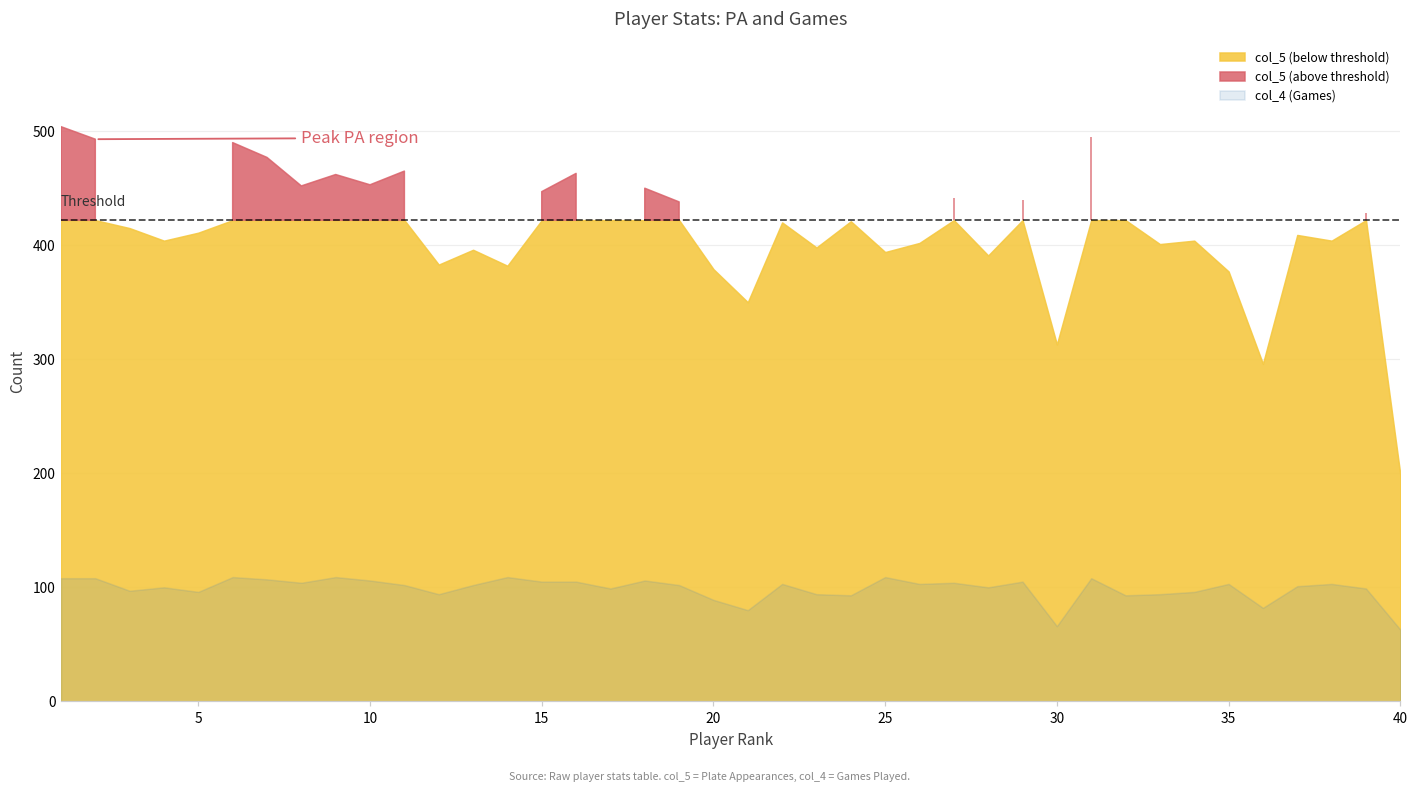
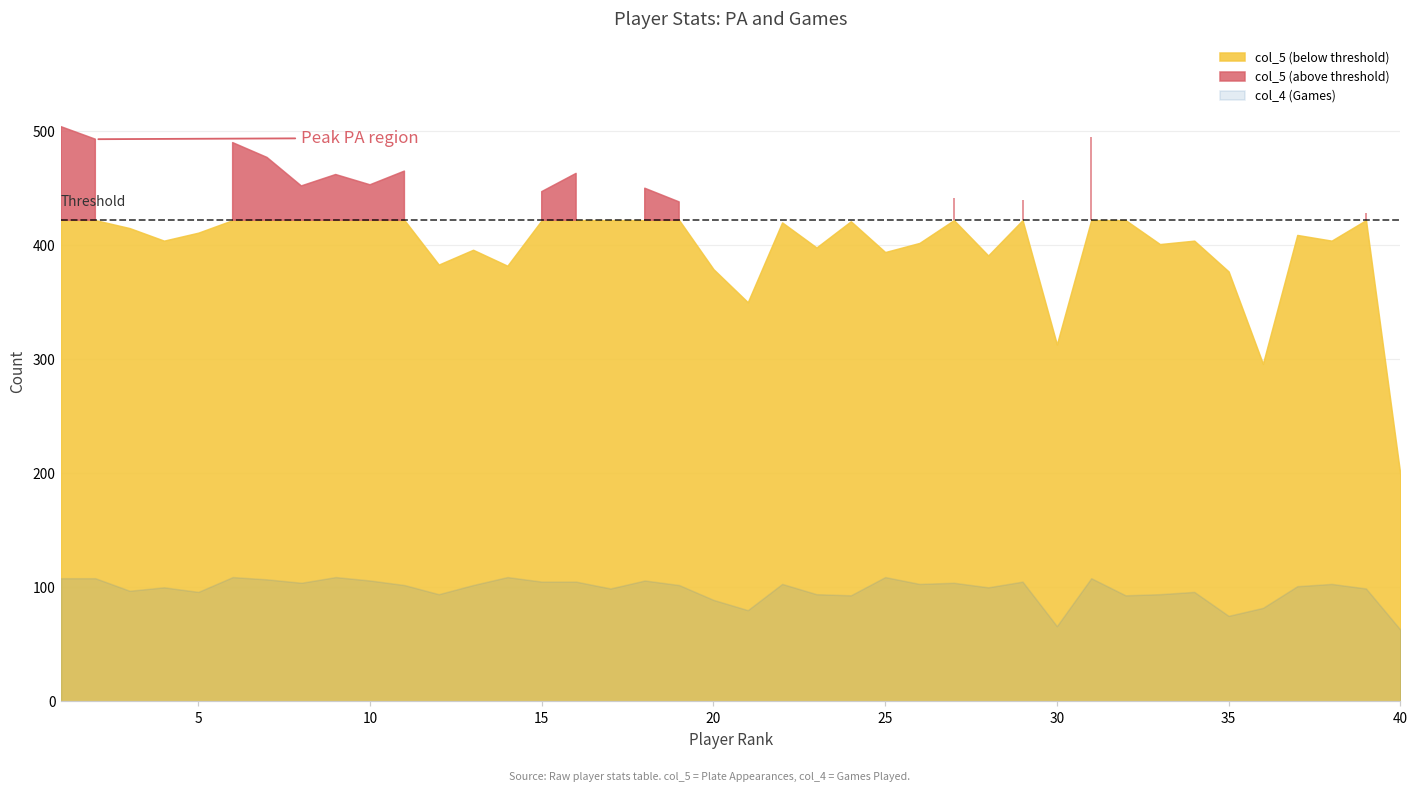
col_4 (Games), 35: 103 -> 75
